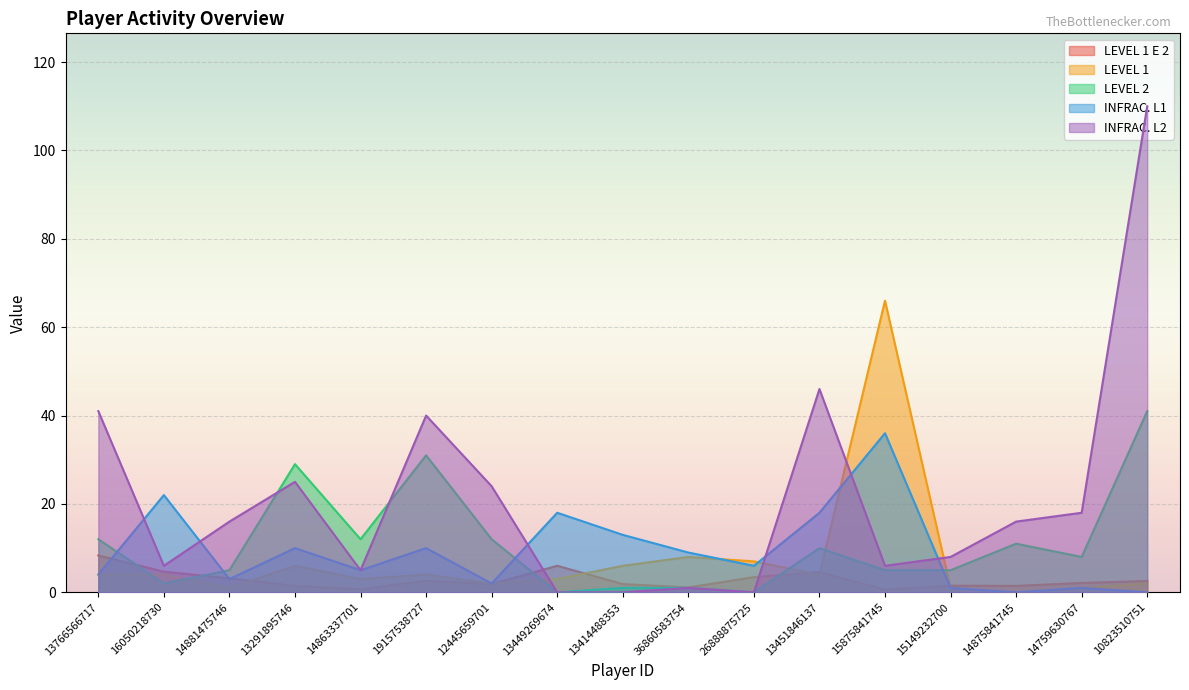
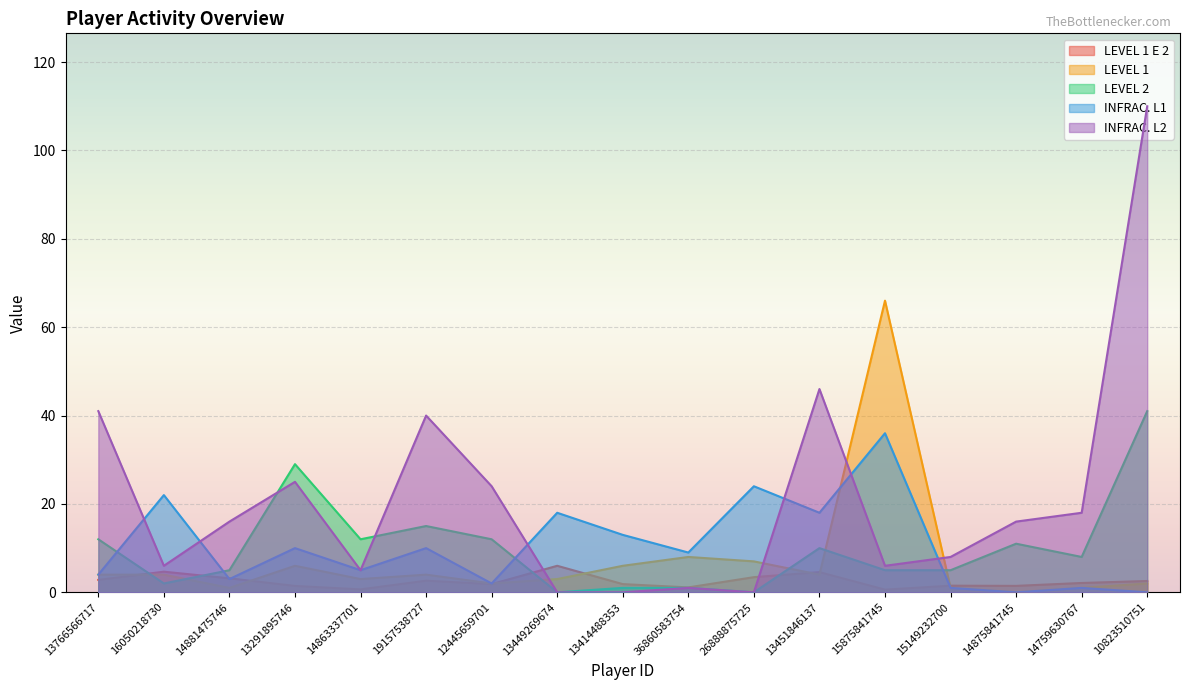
LEVEL 1 E 2, 13766566717: 8 -> 3
LEVEL 2, 19157538727: 31 -> 15
INFRAC. L1, 26888875725: 6 -> 24
